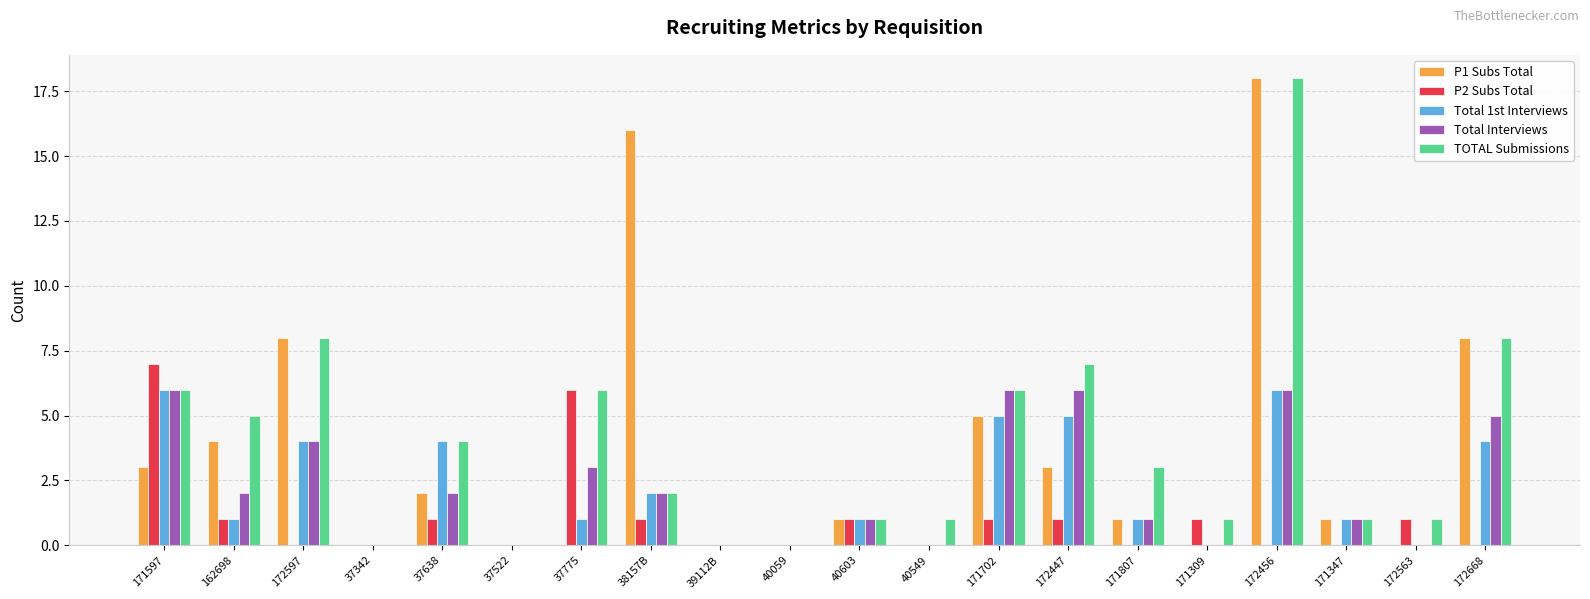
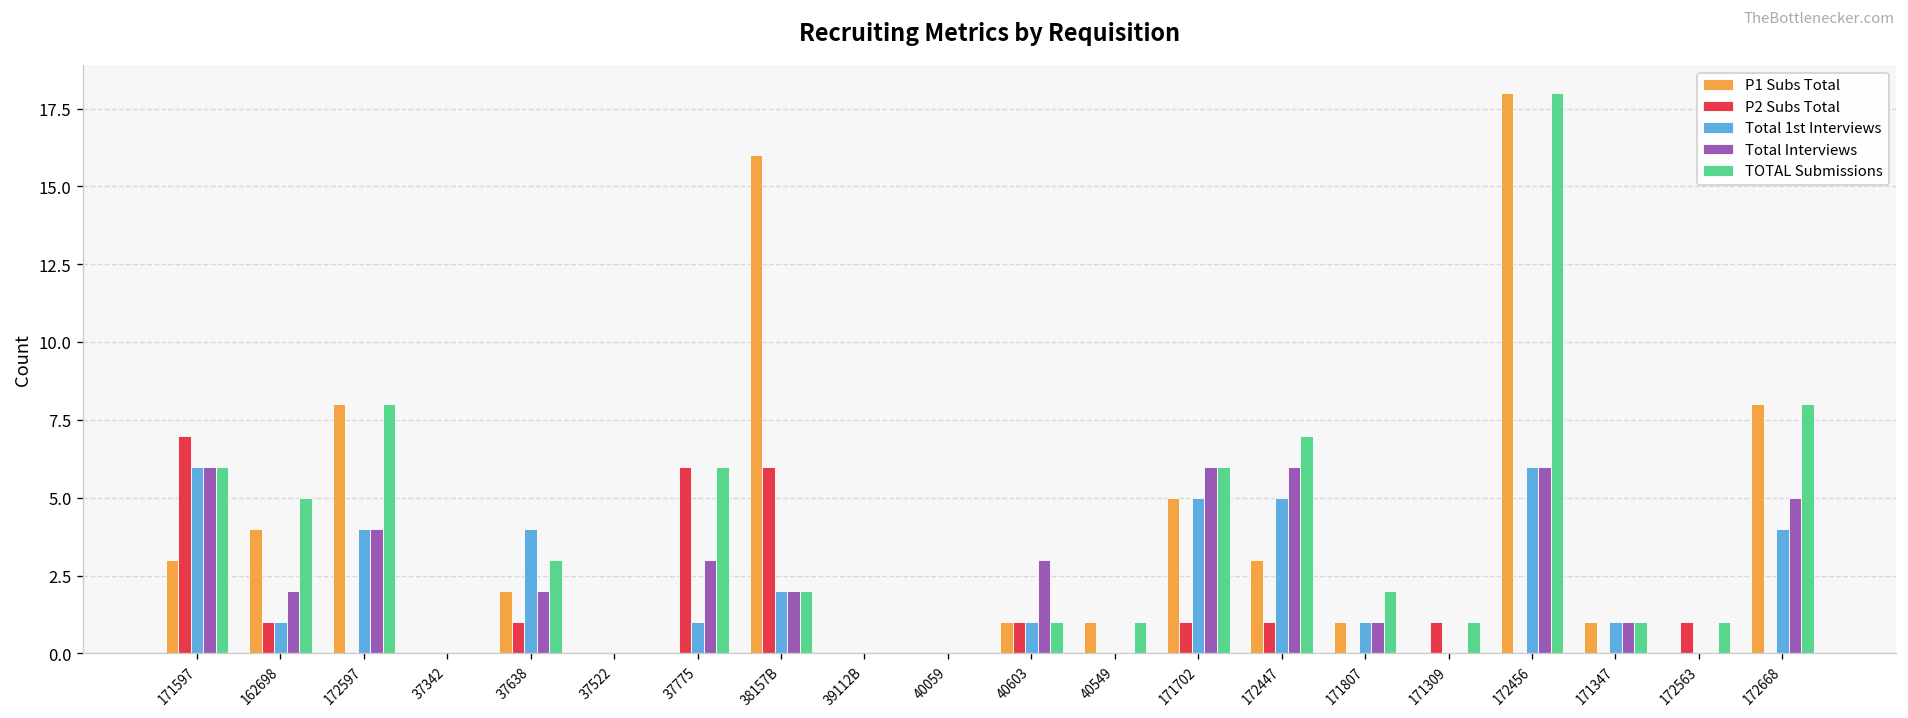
TOTAL Submissions, 37638: 4 -> 3
P2 Subs Total, 38157B: 1 -> 6
Total Interviews, 40603: 1 -> 3
P1 Subs Total, 40549: 0 -> 1
TOTAL Submissions, 171807: 3 -> 2
